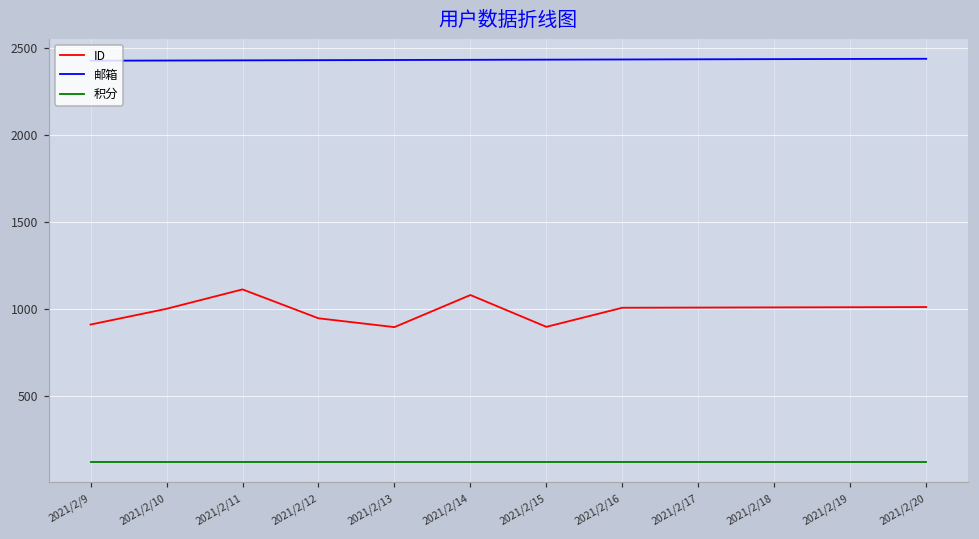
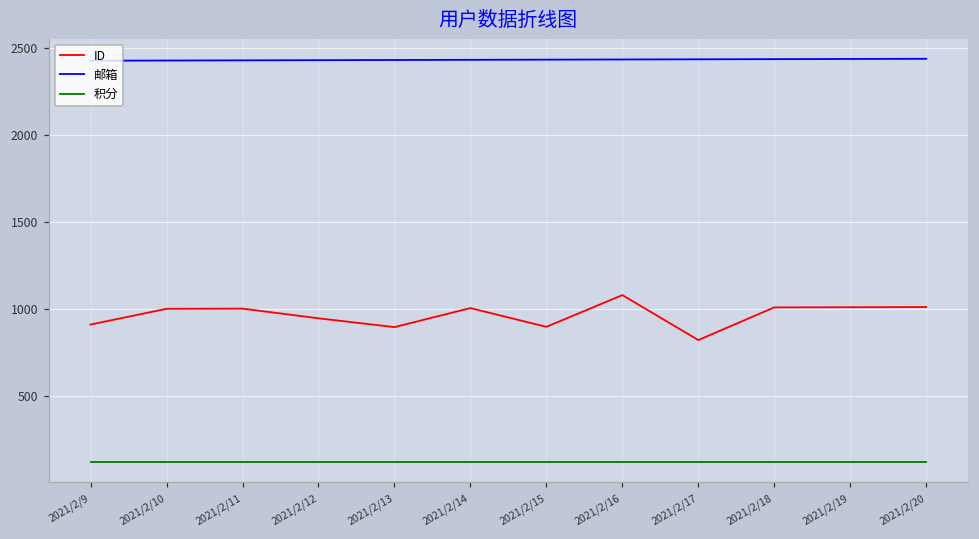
ID, 2021/2/11: 1110 -> 1000
ID, 2021/2/14: 1080 -> 1010
ID, 2021/2/16: 1010 -> 1080
ID, 2021/2/17: 1010 -> 820
